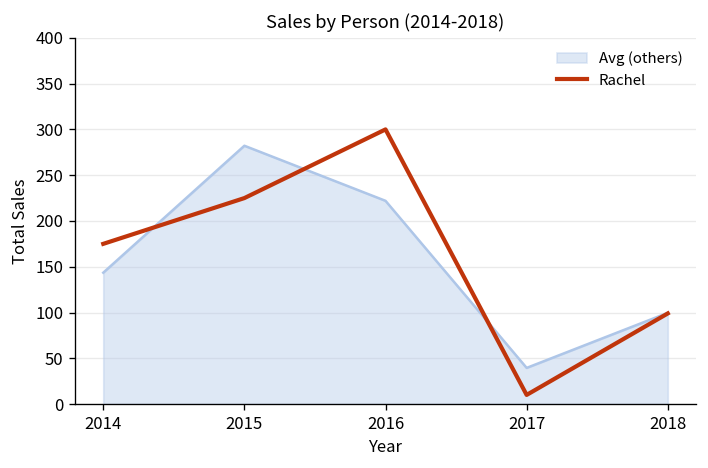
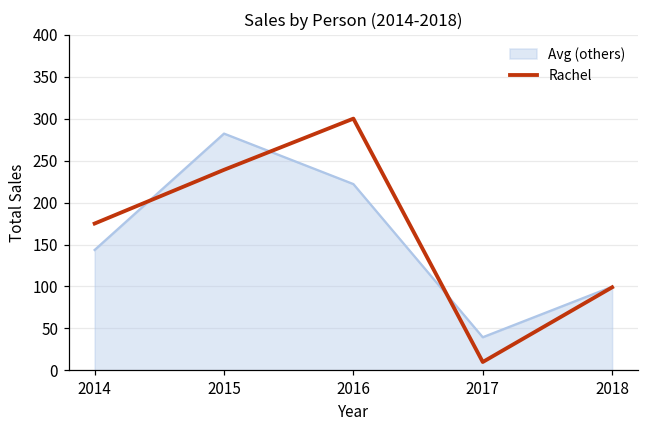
Rachel, 2015: 230 -> 240
